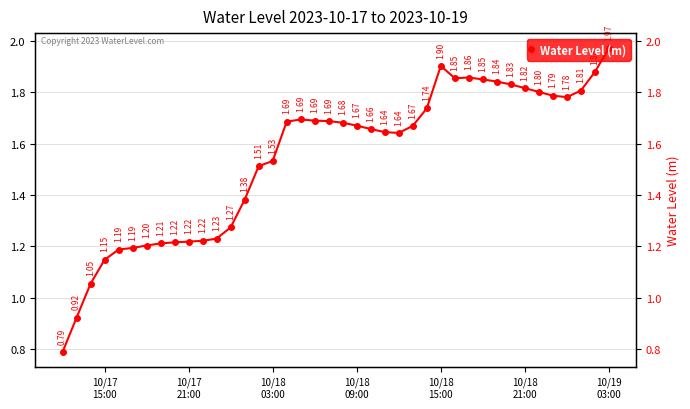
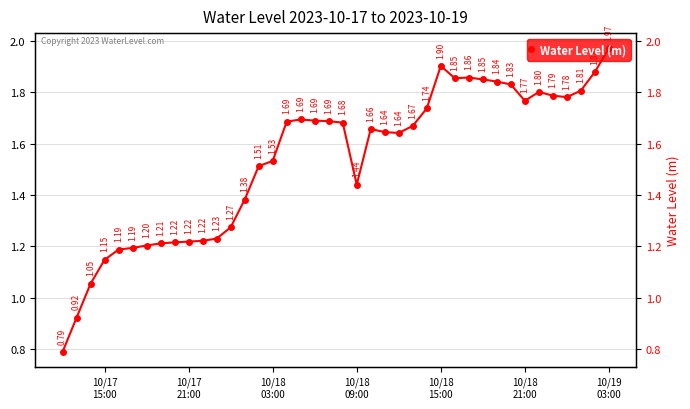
10/18 09:00: 1.67 -> 1.44
10/18 21:00: 1.82 -> 1.77
